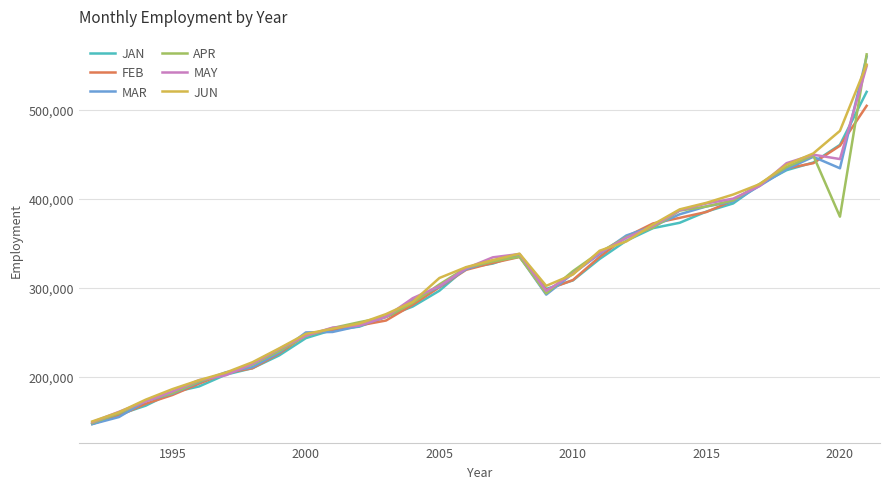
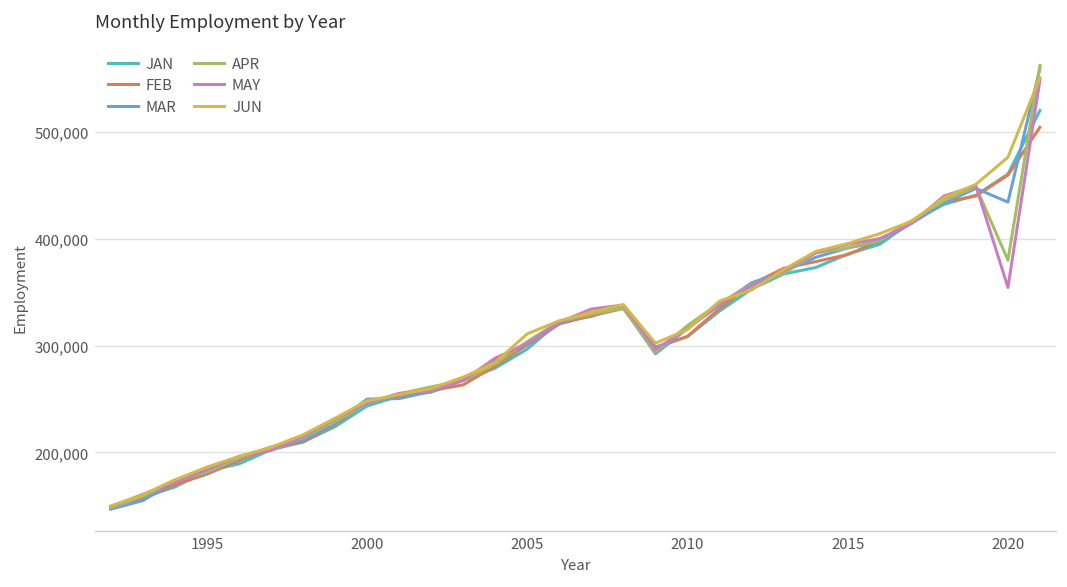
MAY, 2020: 440,000 -> 350,000
